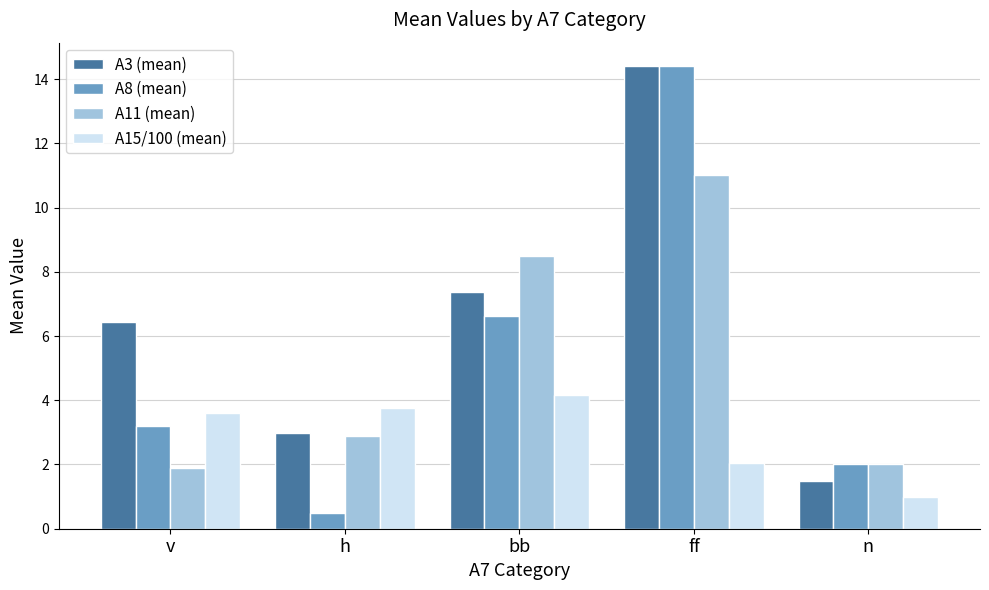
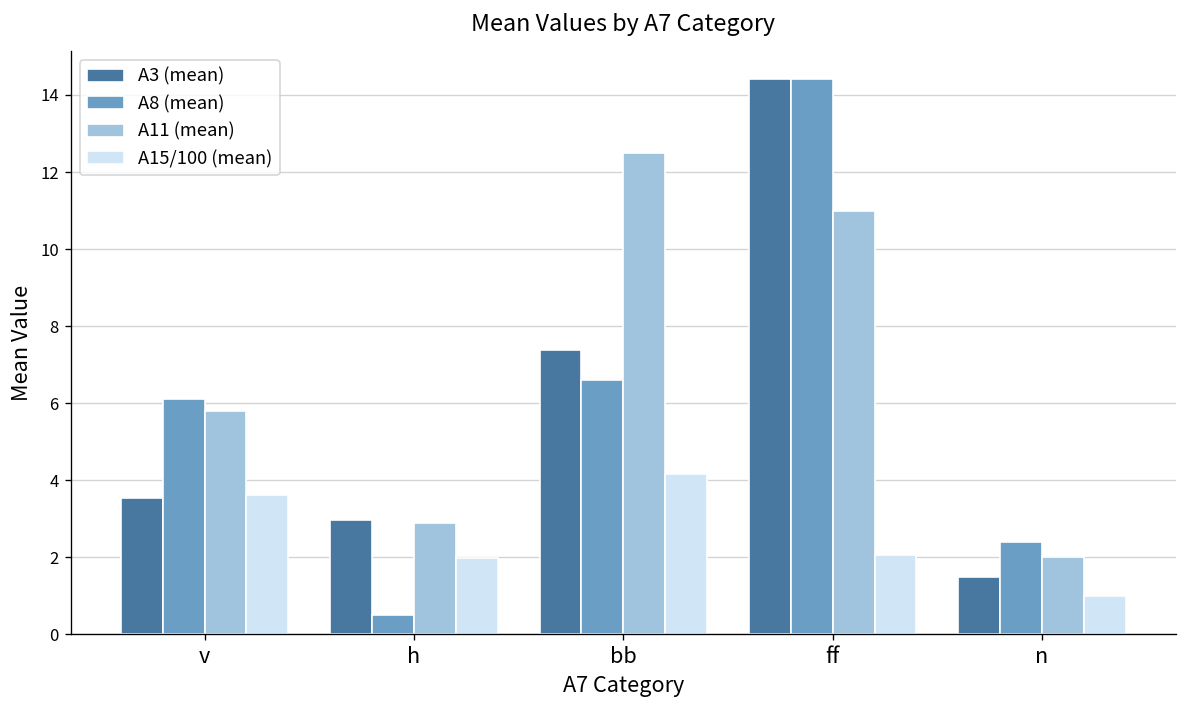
A3 (mean), v: 6.4 -> 3.5
A8 (mean), v: 3.2 -> 6.1
A11 (mean), v: 1.9 -> 5.8
A15/100 (mean), h: 3.8 -> 2.0
A11 (mean), bb: 8.5 -> 12.5
A8 (mean), n: 2.0 -> 2.4
